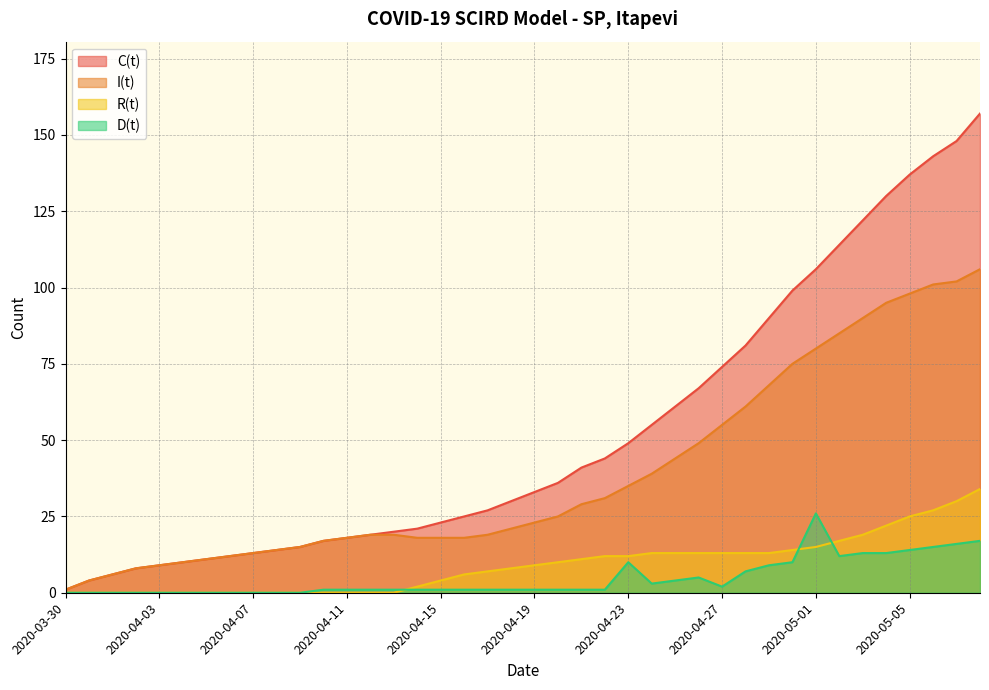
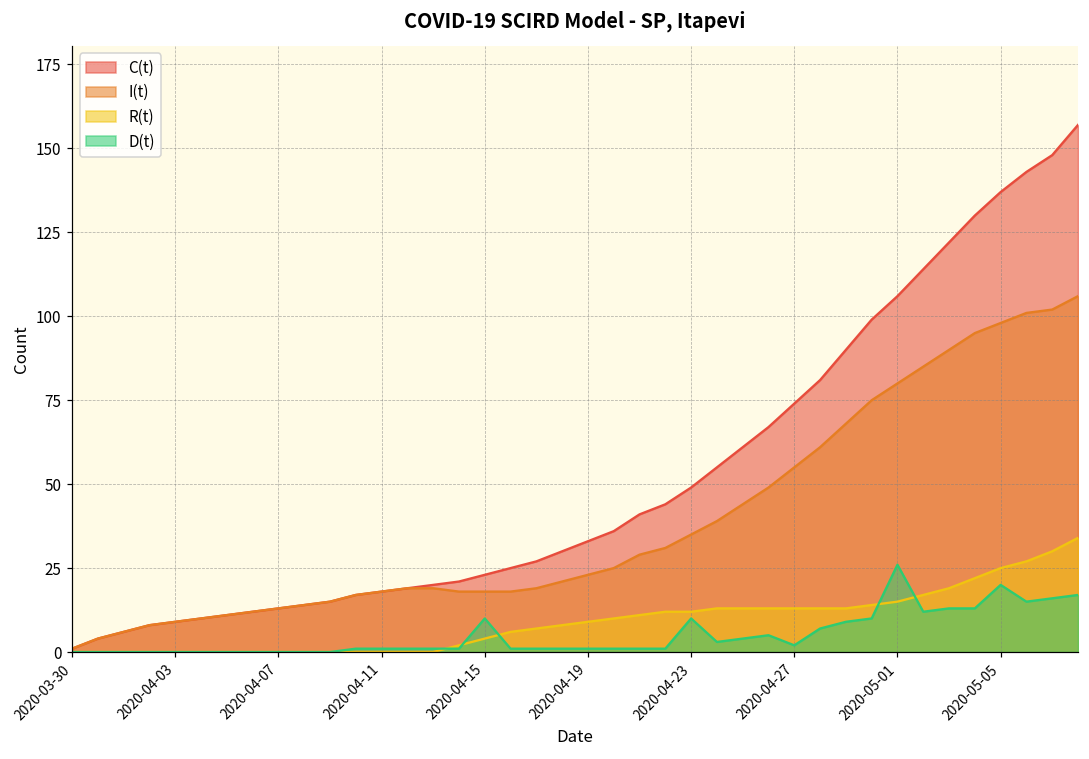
D(t), 2020-04-15: 1 -> 10
D(t), 2020-05-05: 14 -> 20
